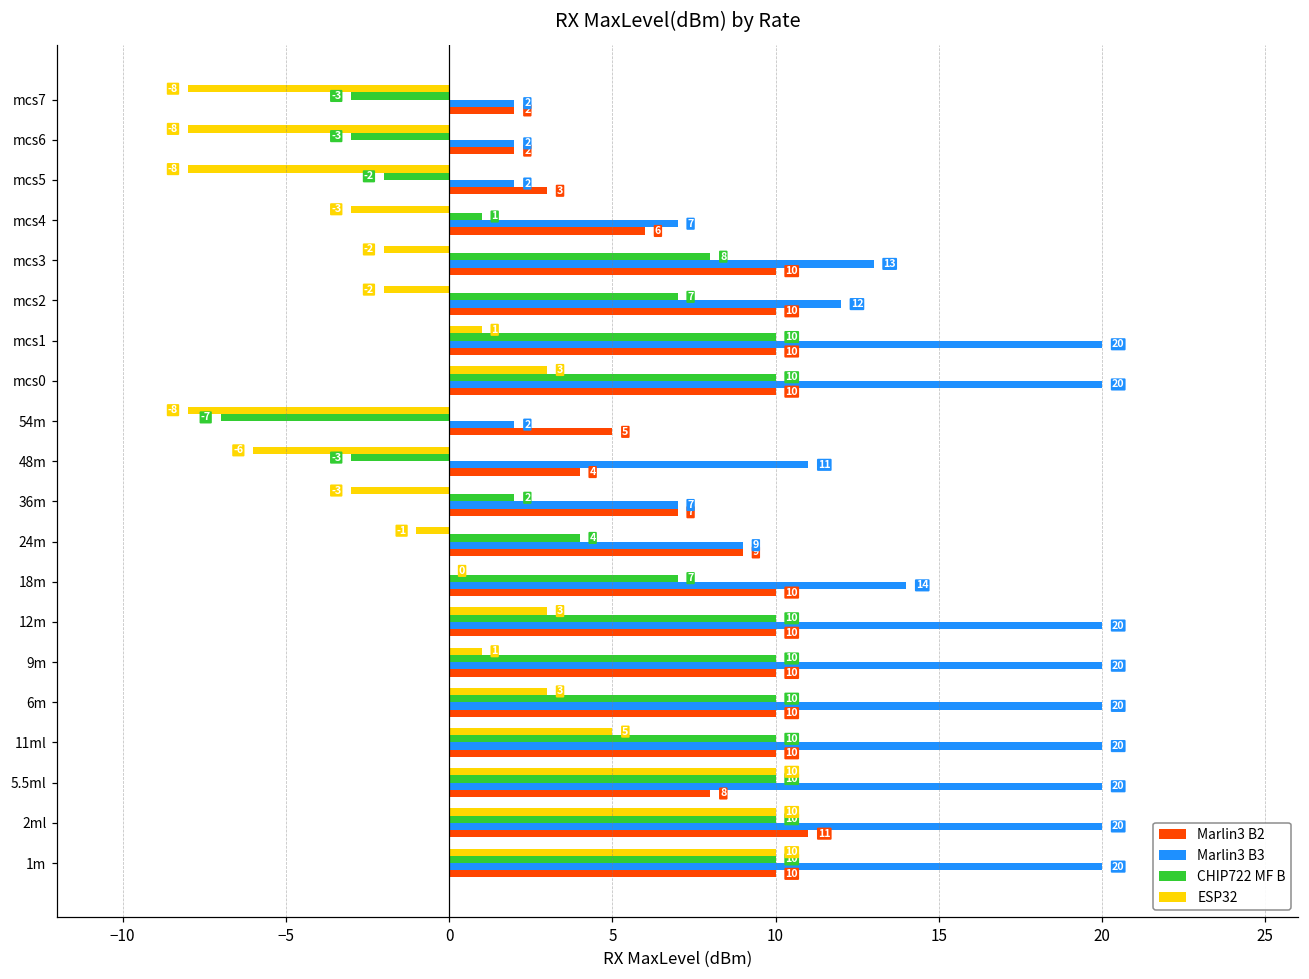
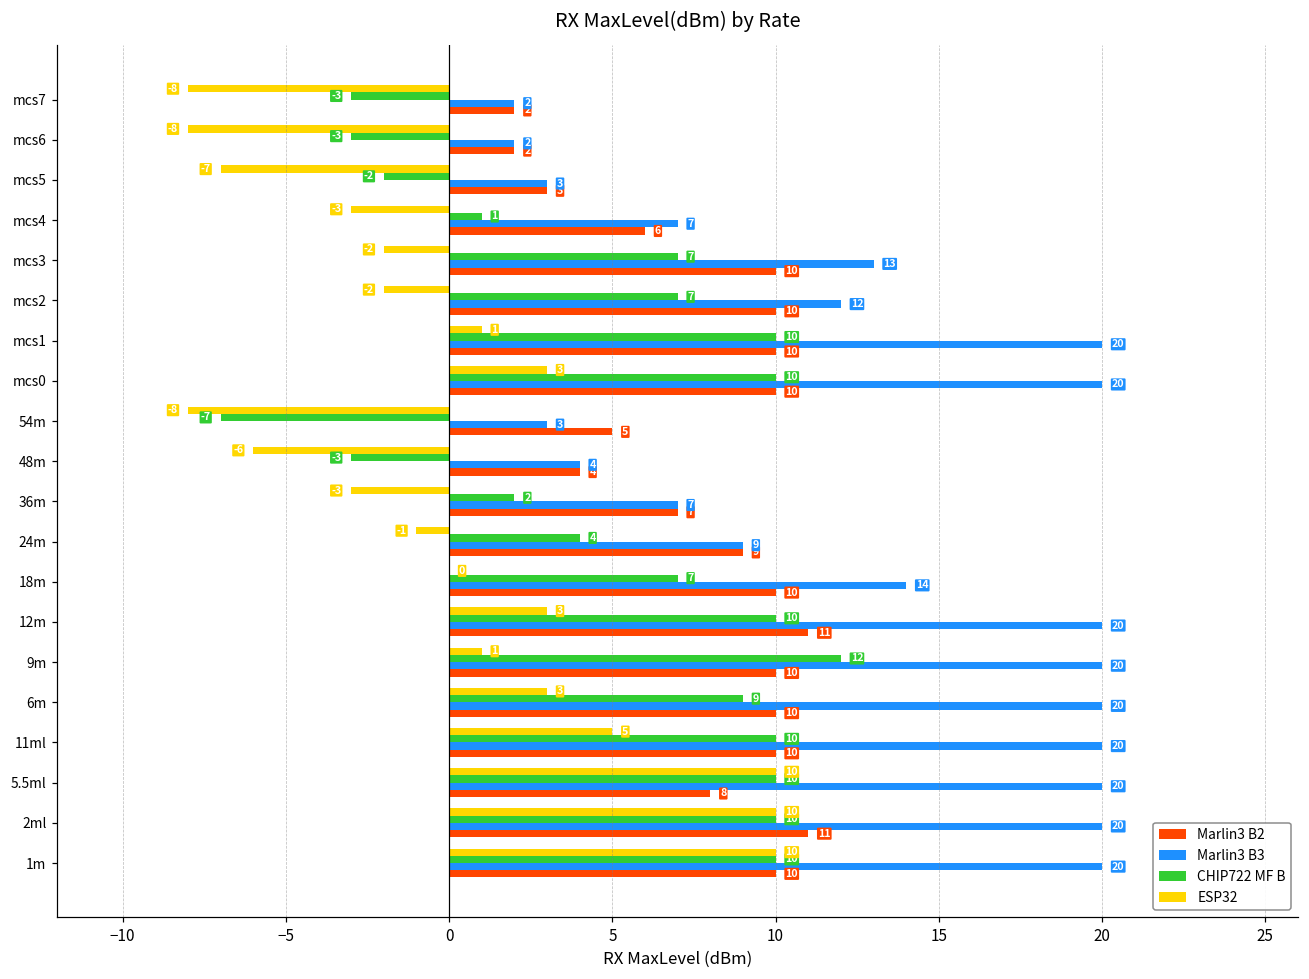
ESP32, mcs5: -8 -> -7
Marlin3 B3, mcs5: 2 -> 3
CHIP722 MF B, mcs3: 8 -> 7
Marlin3 B3, 54m: 2 -> 3
Marlin3 B3, 48m: 11 -> 4
Marlin3 B2, 12m: 10 -> 11
CHIP722 MF B, 9m: 10 -> 12
CHIP722 MF B, 6m: 10 -> 9
